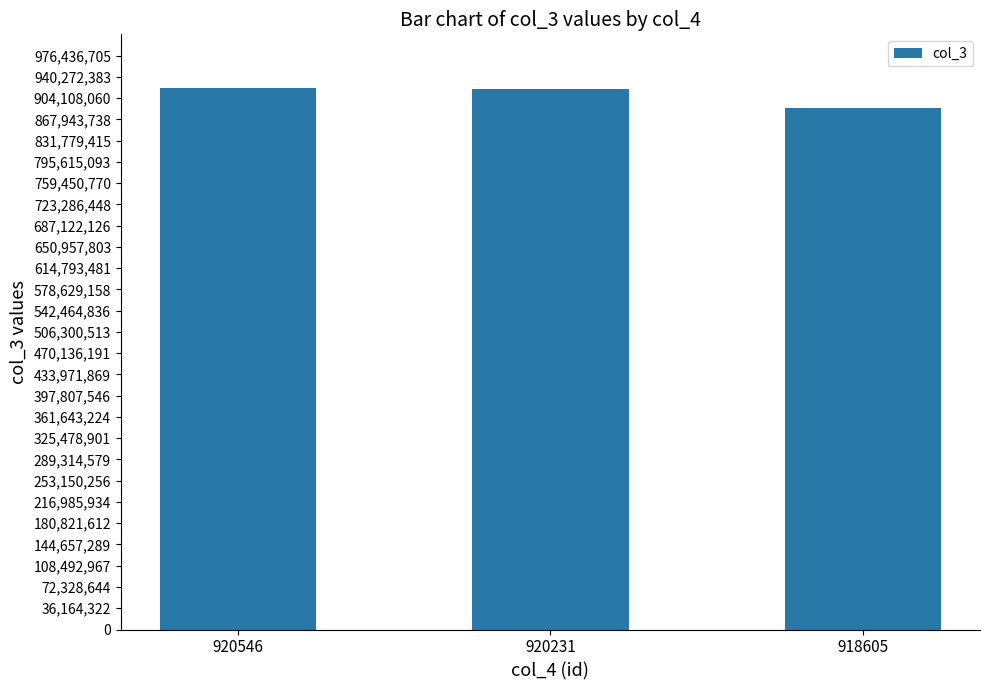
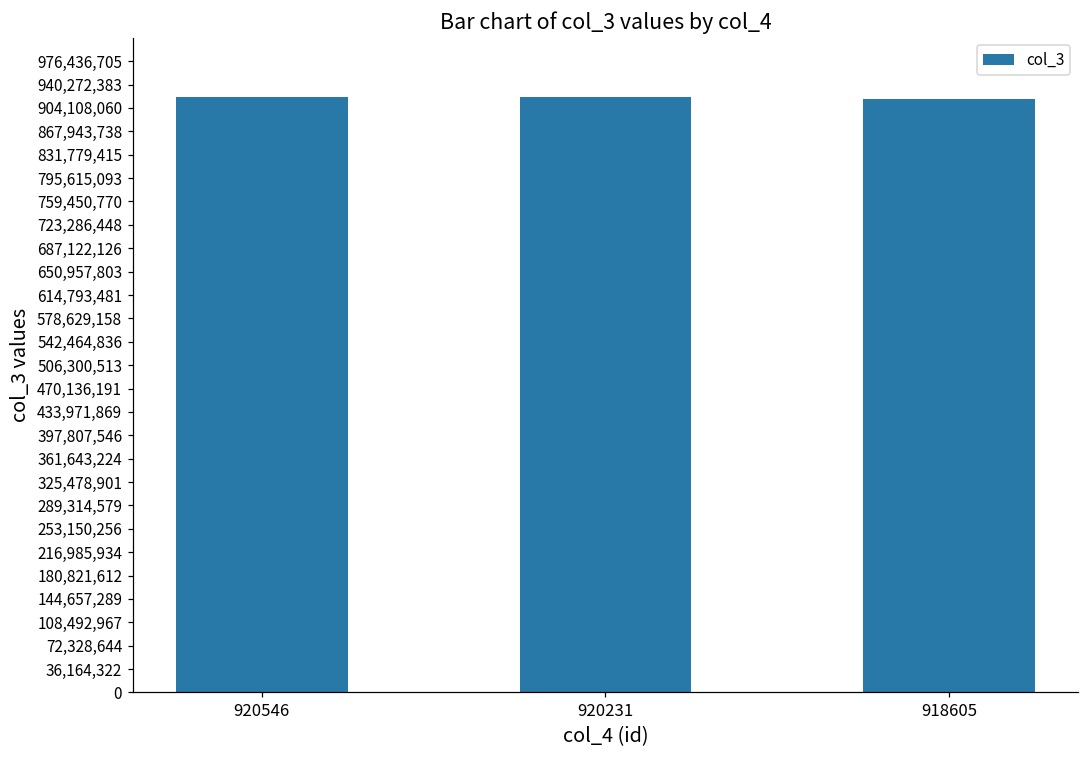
918605: 890,000,000 -> 920,000,000
